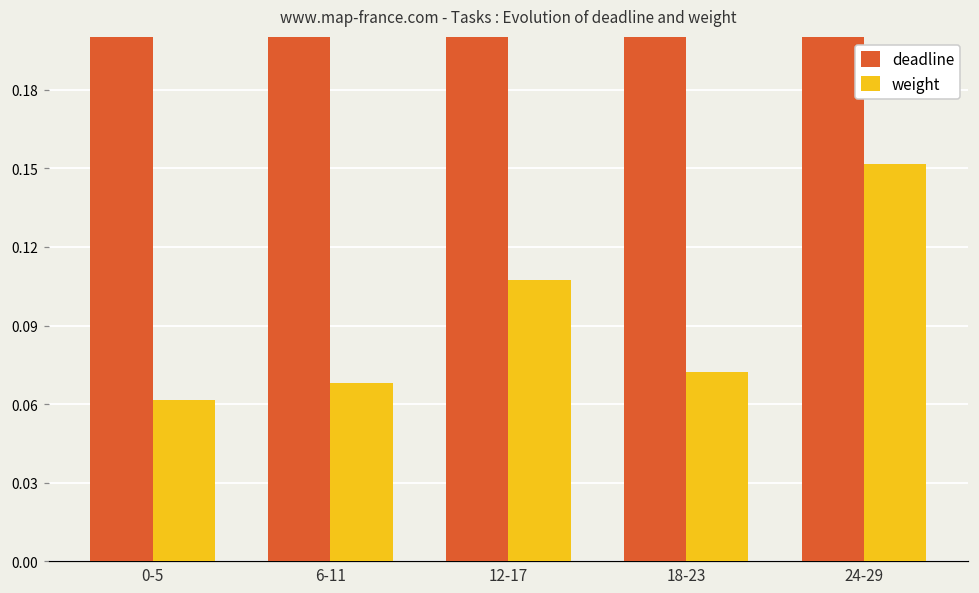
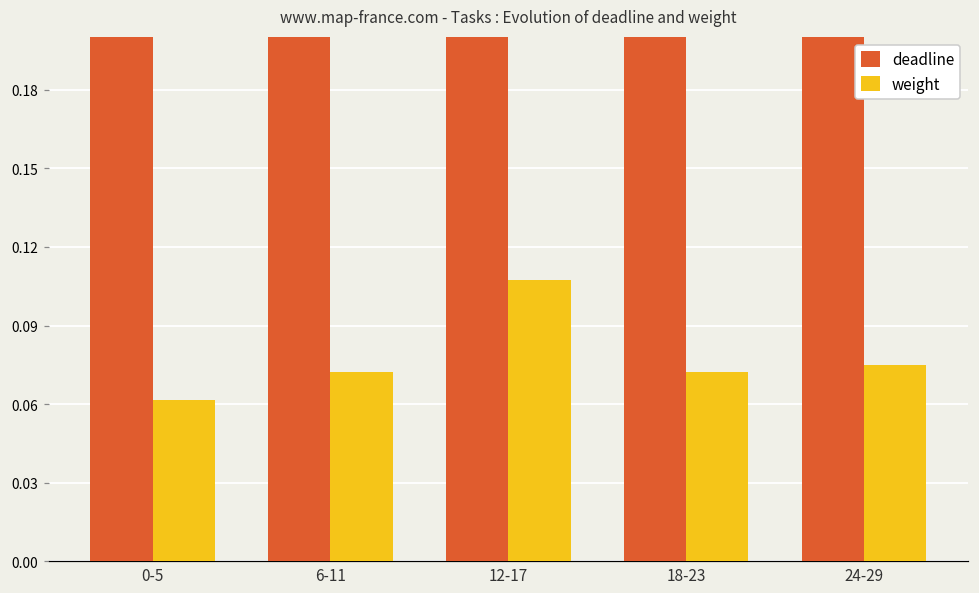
weight, 6-11: 0.068 -> 0.072
weight, 24-29: 0.152 -> 0.075
